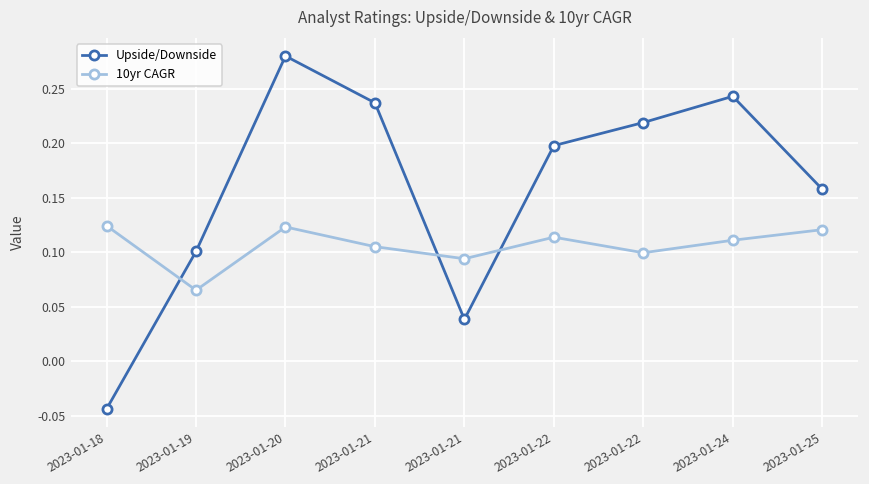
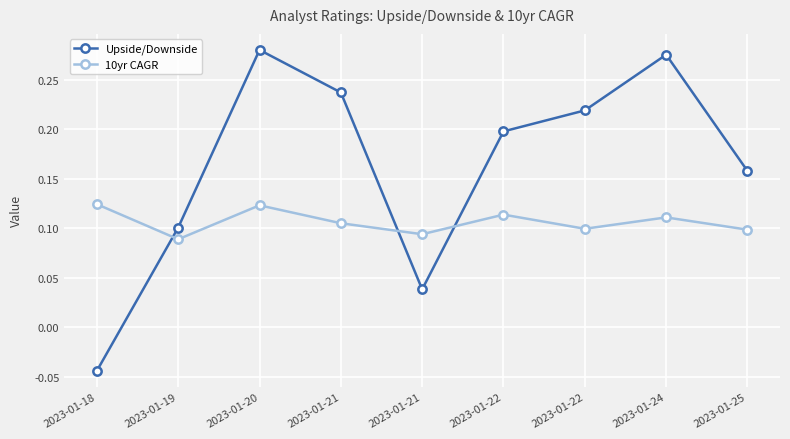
10yr CAGR, 2023-01-19: 0.07 -> 0.09
Upside/Downside, 2023-01-24: 0.24 -> 0.28
10yr CAGR, 2023-01-25: 0.12 -> 0.10
